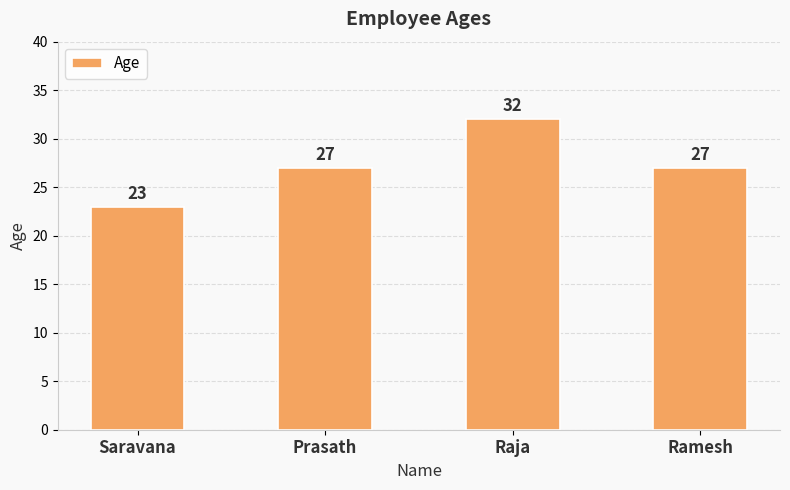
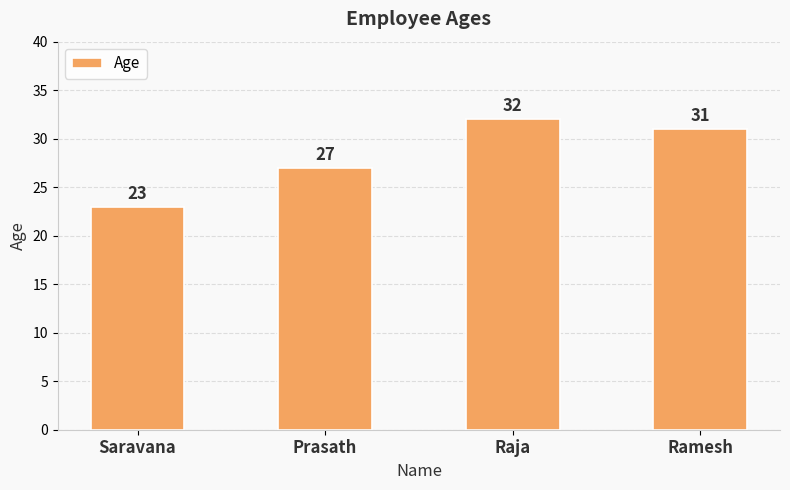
Ramesh: 27 -> 31
